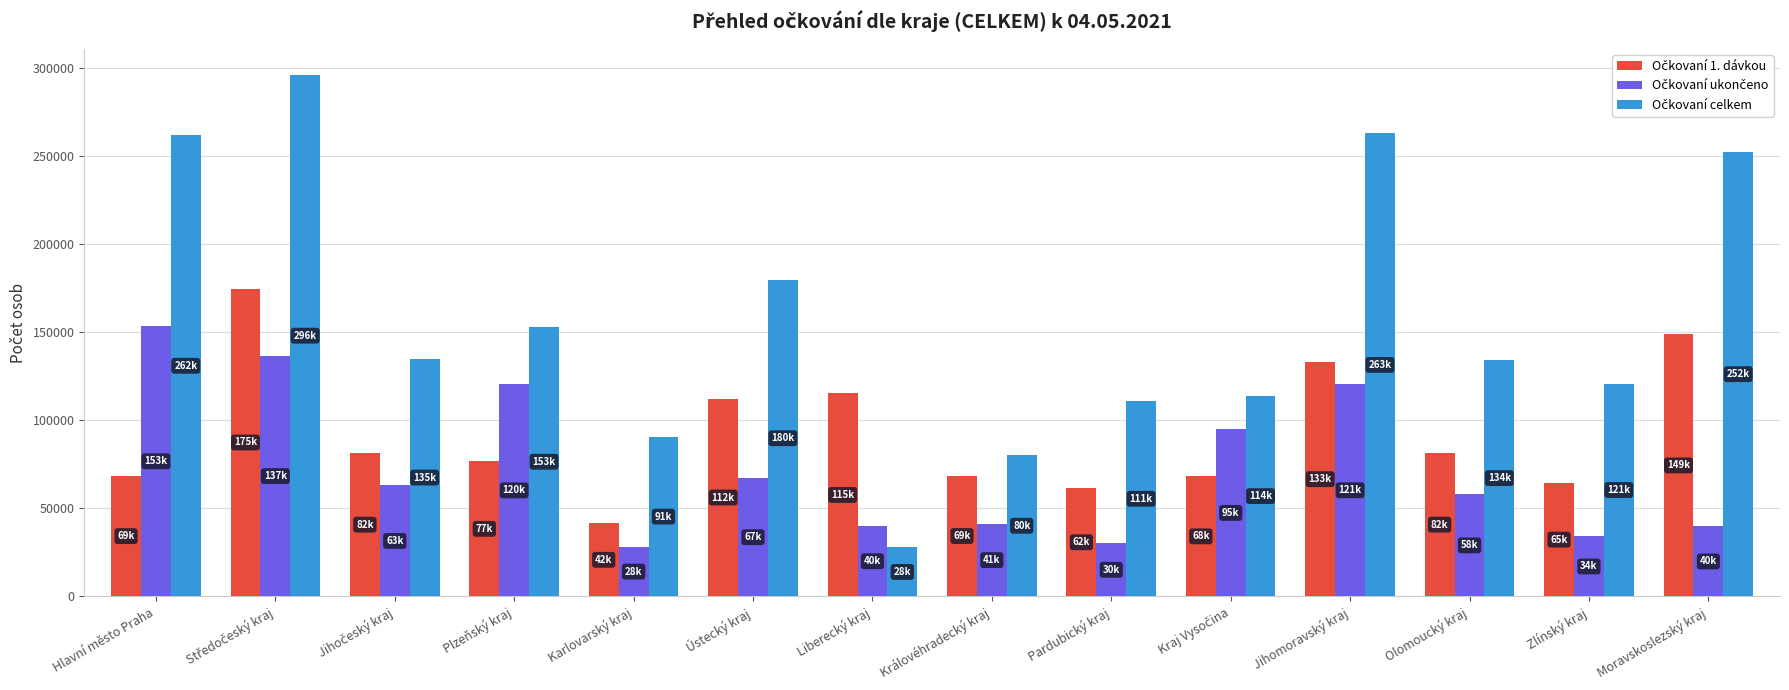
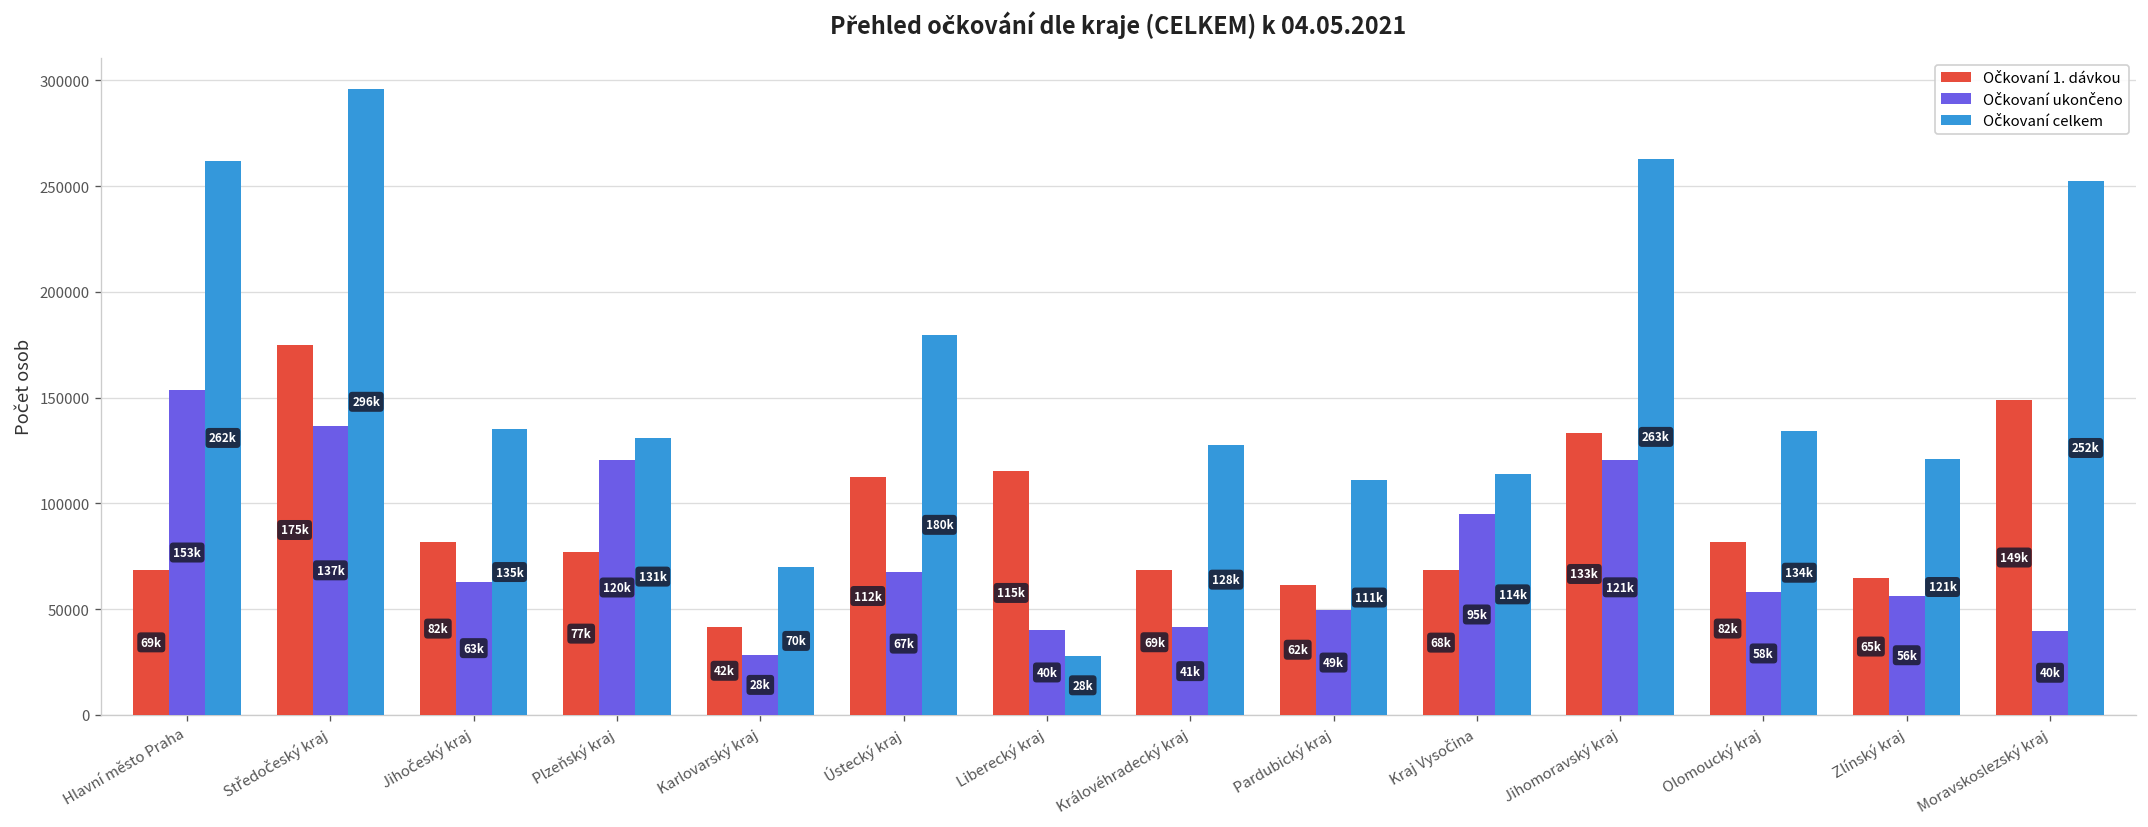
Očkovaní celkem, Plzeňský kraj: 153k -> 131k
Očkovaní celkem, Karlovarský kraj: 91k -> 70k
Očkovaní celkem, Královéhradecký kraj: 80k -> 128k
Očkovaní ukončeno, Pardubický kraj: 30k -> 49k
Očkovaní ukončeno, Zlínský kraj: 34k -> 56k
